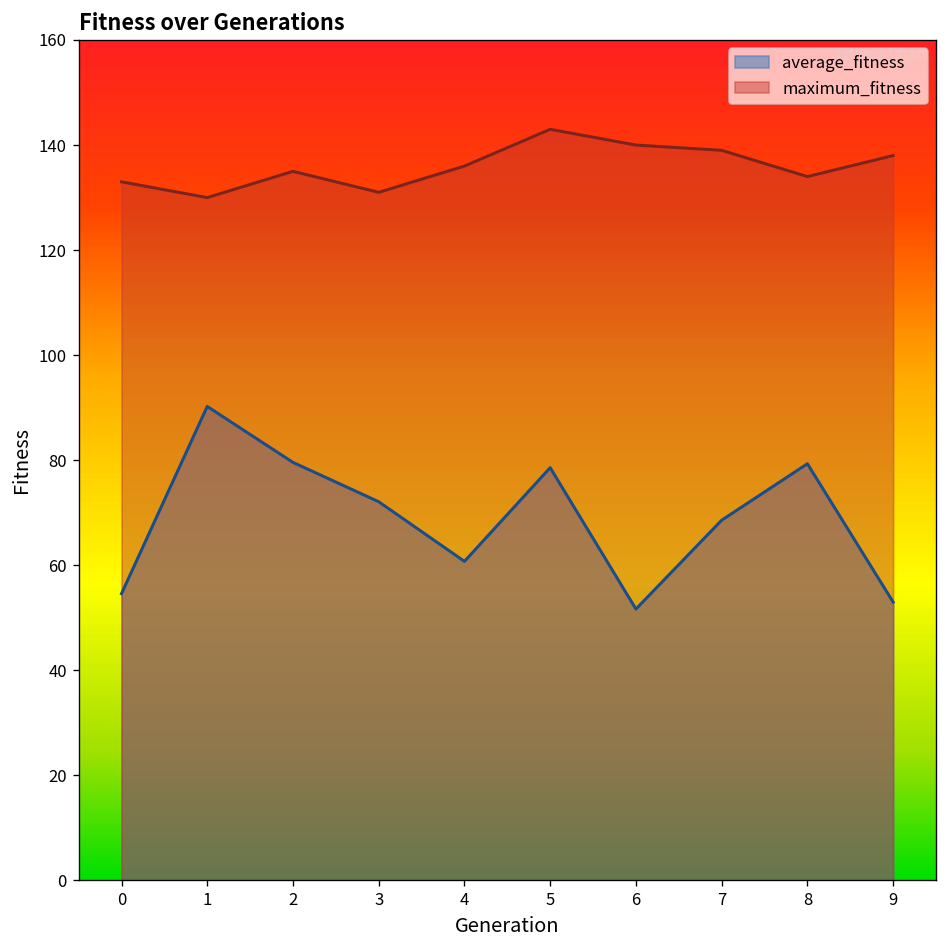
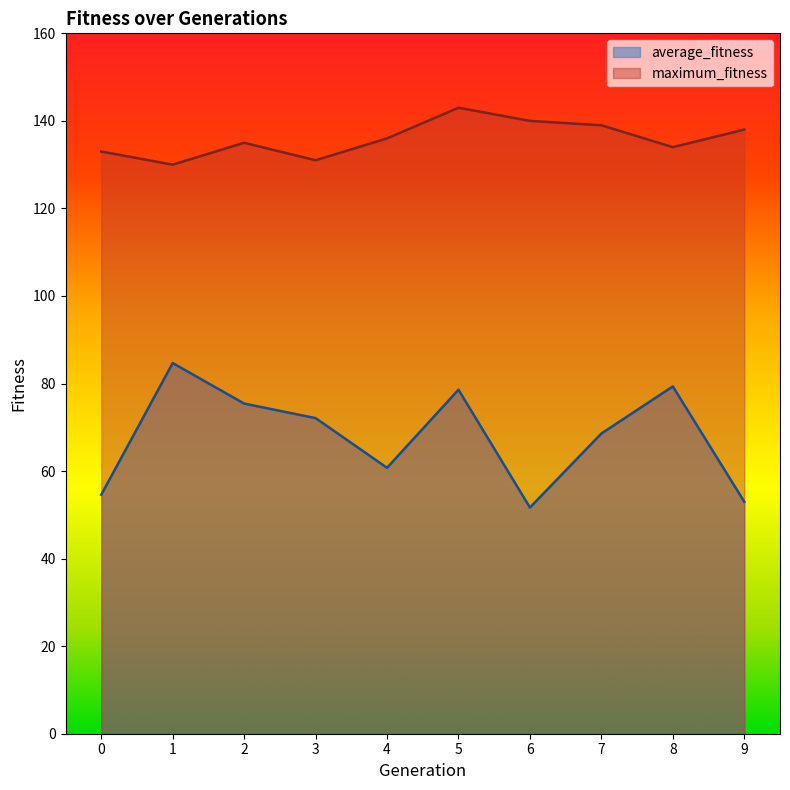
average_fitness, 1: 90 -> 85
average_fitness, 2: 80 -> 75
